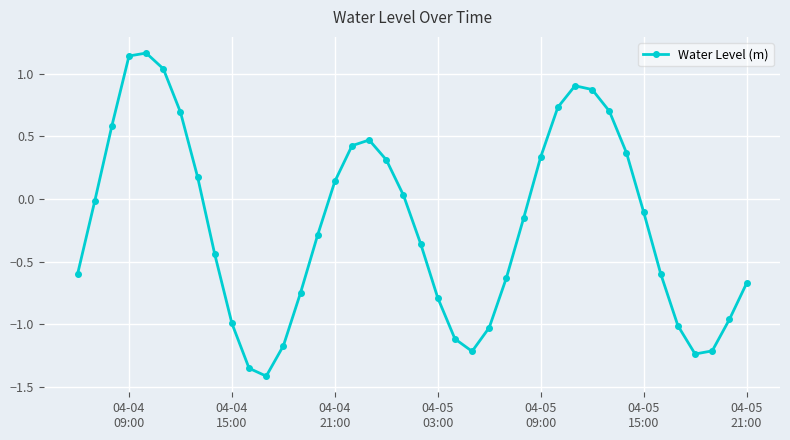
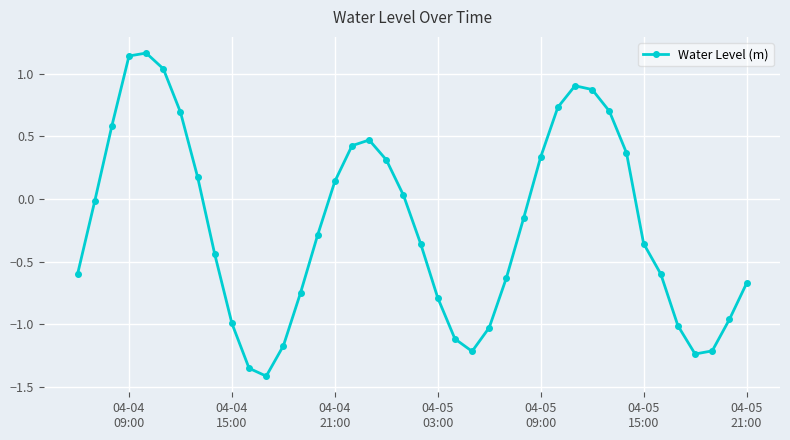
04-05 15:00: -0.10 -> -0.36
